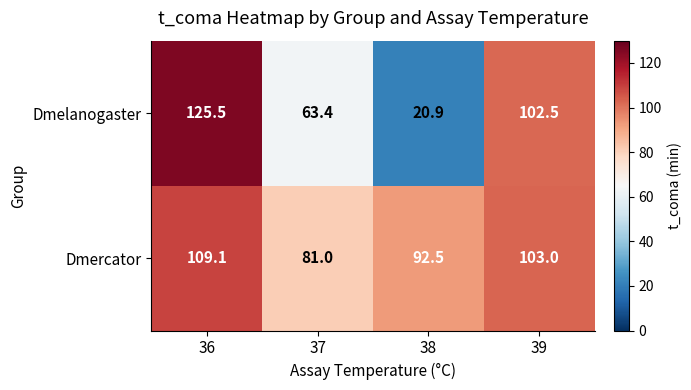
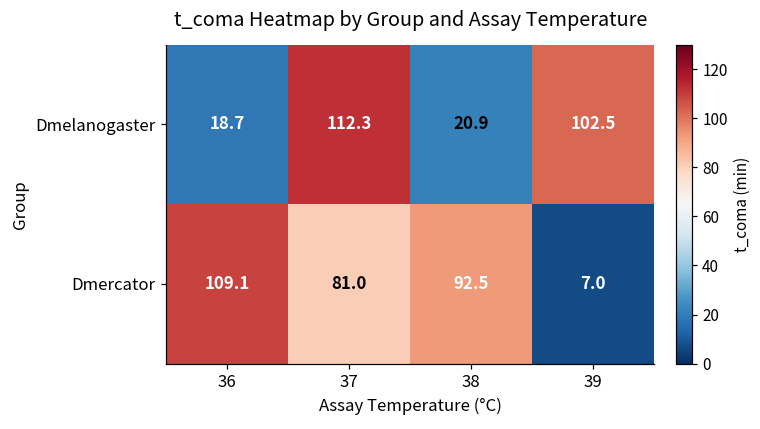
Dmelanogaster, 36: 125.5 -> 18.7
Dmelanogaster, 37: 63.4 -> 112.3
Dmercator, 39: 103.0 -> 7.0
